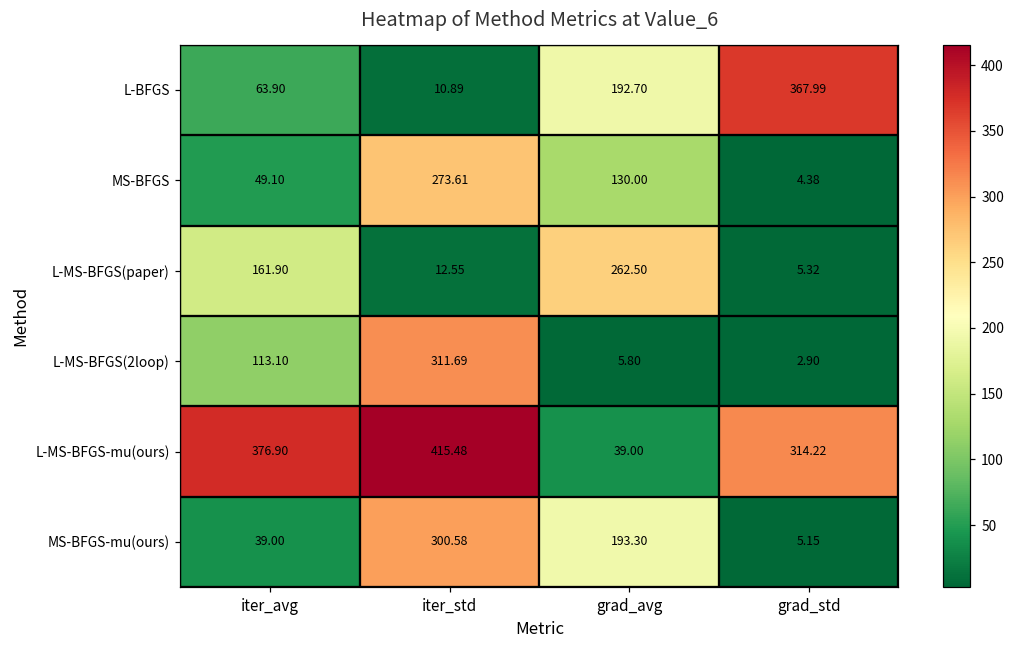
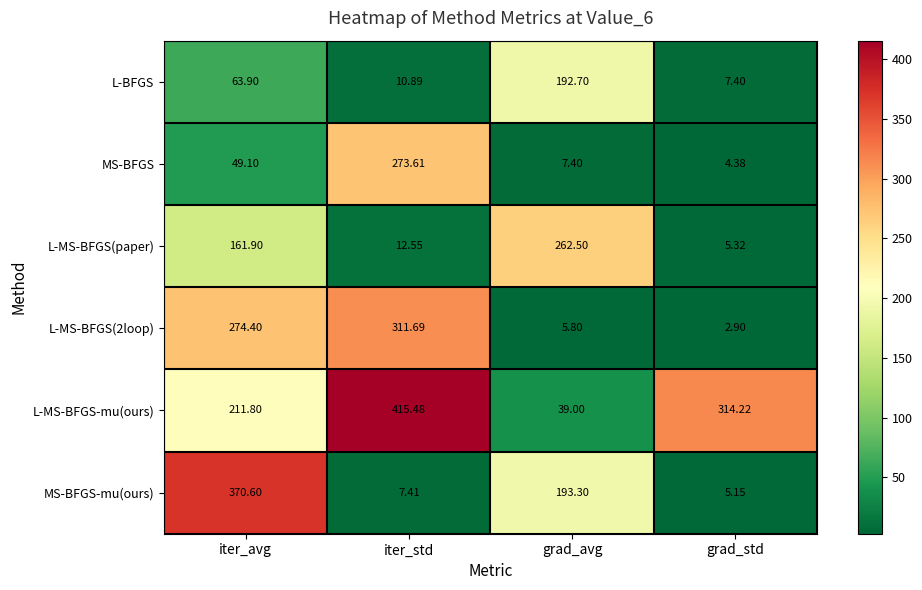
L-BFGS, grad_std: 367.99 -> 7.40
MS-BFGS, grad_avg: 130.00 -> 7.40
L-MS-BFGS(2loop), iter_avg: 113.10 -> 274.40
L-MS-BFGS-mu(ours), iter_avg: 376.90 -> 211.80
MS-BFGS-mu(ours), iter_avg: 39.00 -> 370.60
MS-BFGS-mu(ours), iter_std: 300.58 -> 7.41
